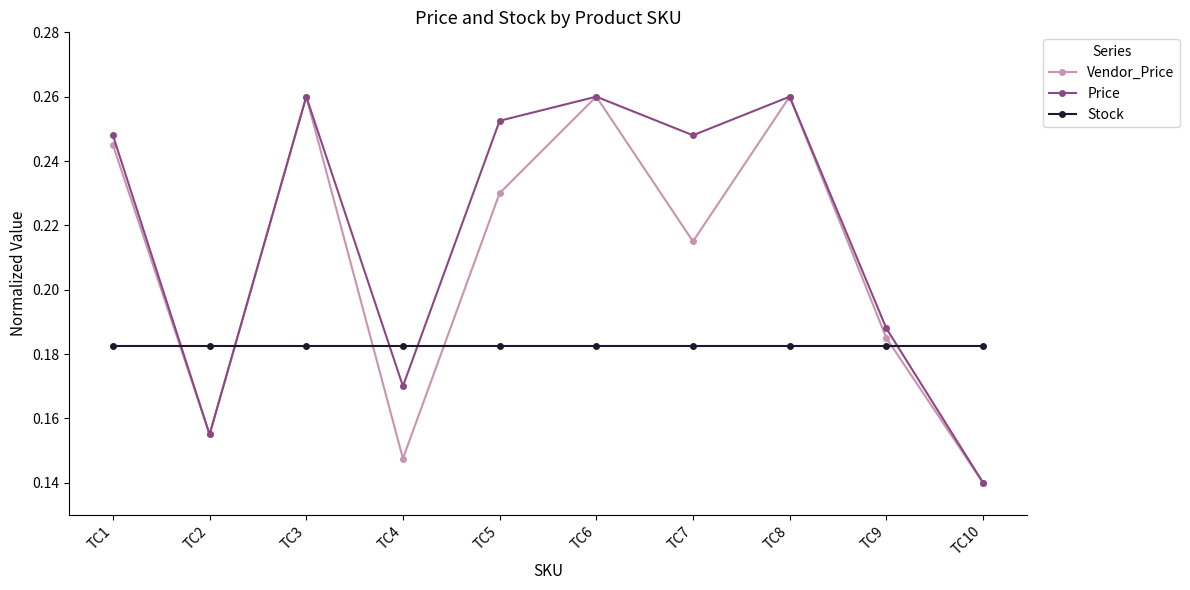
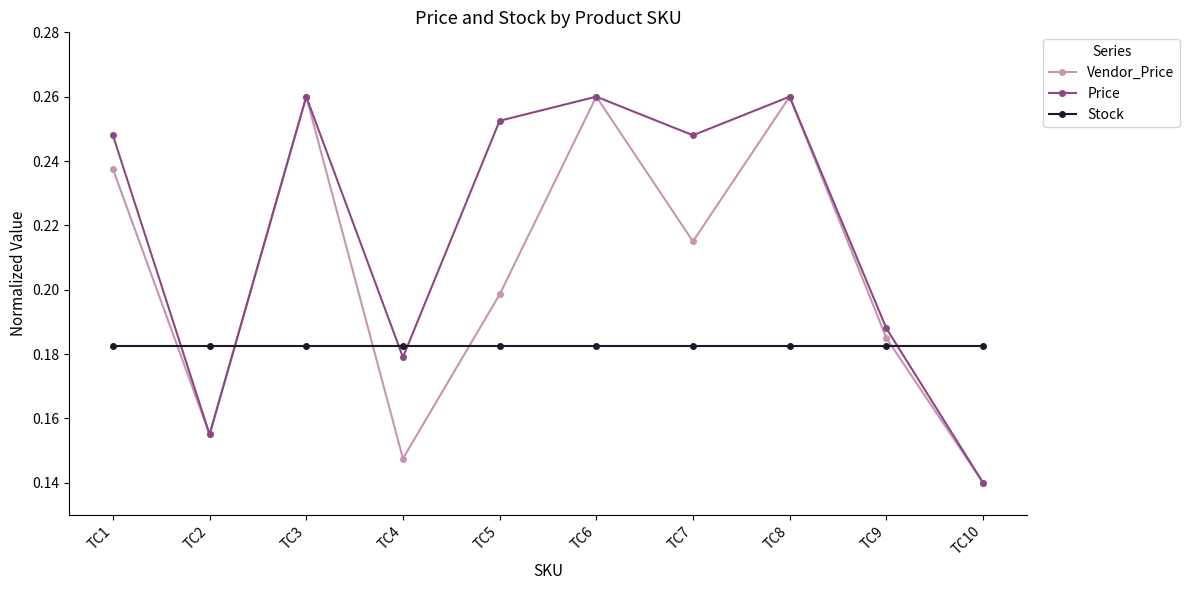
Vendor_Price, TC1: 0.245 -> 0.238
Price, TC4: 0.170 -> 0.179
Vendor_Price, TC5: 0.230 -> 0.199
